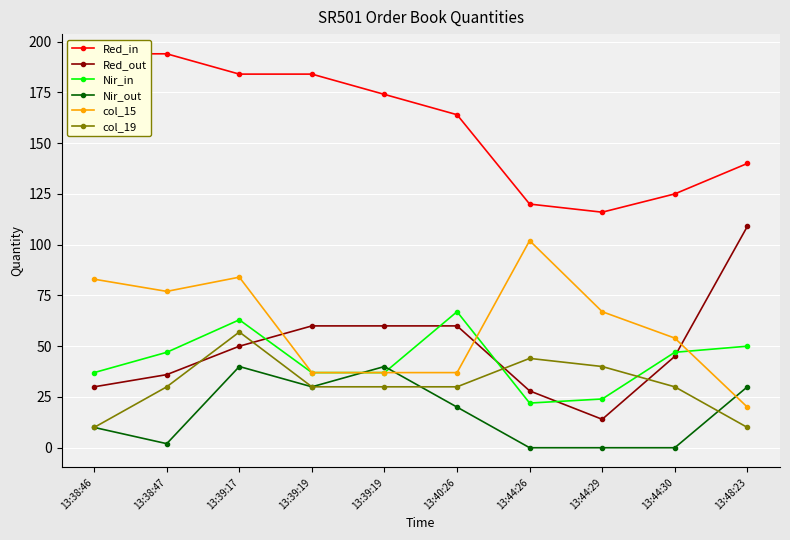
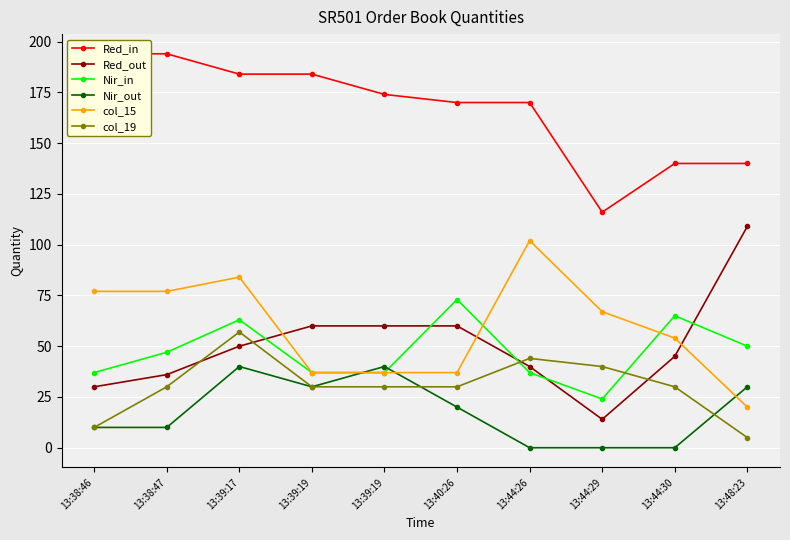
col_15, 13:38:46: 83 -> 77
Nir_out, 13:38:47: 2 -> 10
Red_in, 13:40:26: 164 -> 170
Nir_in, 13:40:26: 67 -> 73
Red_in, 13:44:26: 120 -> 170
Red_out, 13:44:26: 28 -> 40
Nir_in, 13:44:26: 22 -> 37
Red_in, 13:44:30: 125 -> 140
Nir_in, 13:44:30: 47 -> 65
col_19, 13:48:23: 10 -> 5
